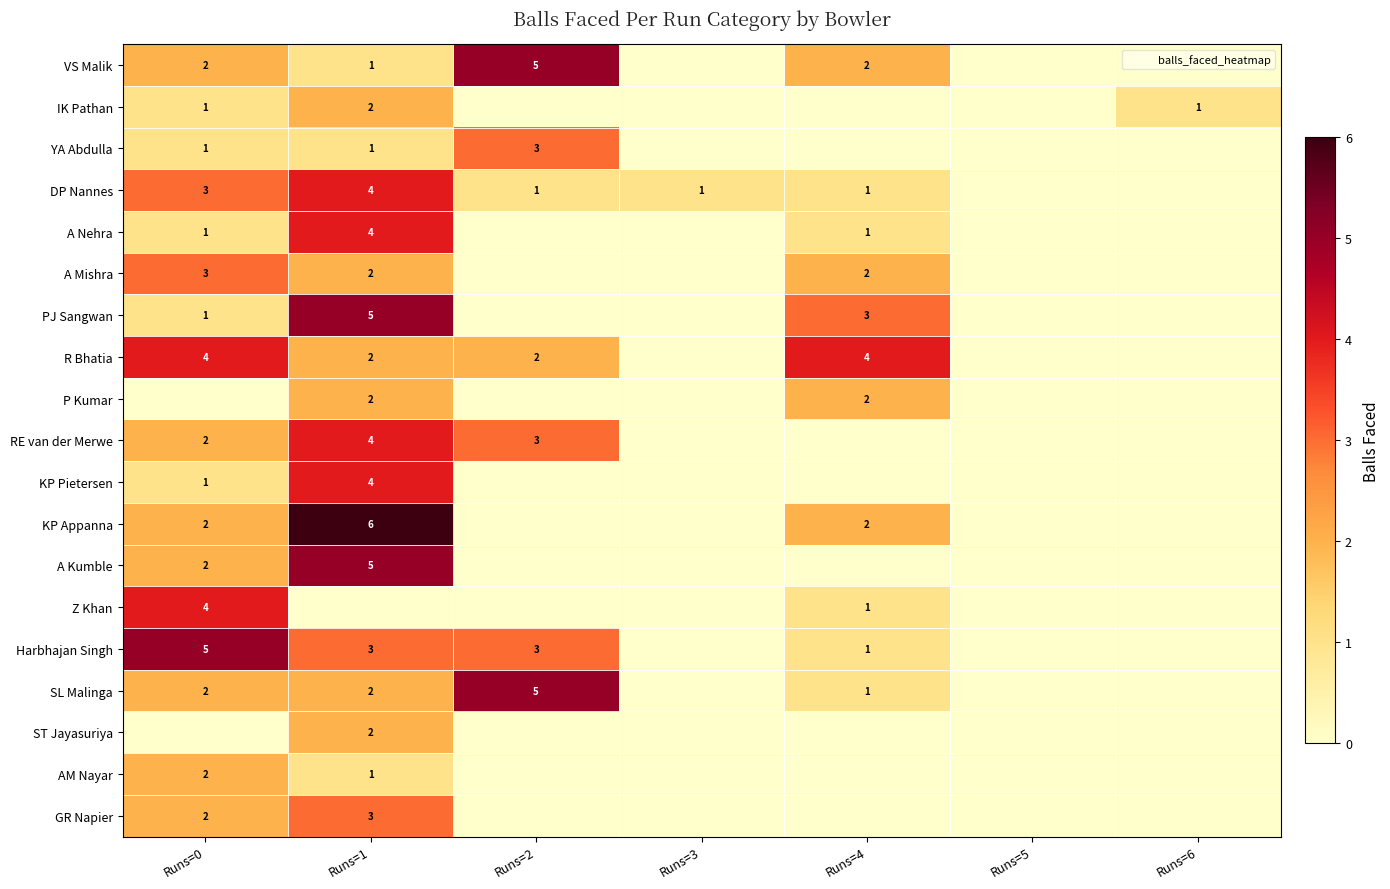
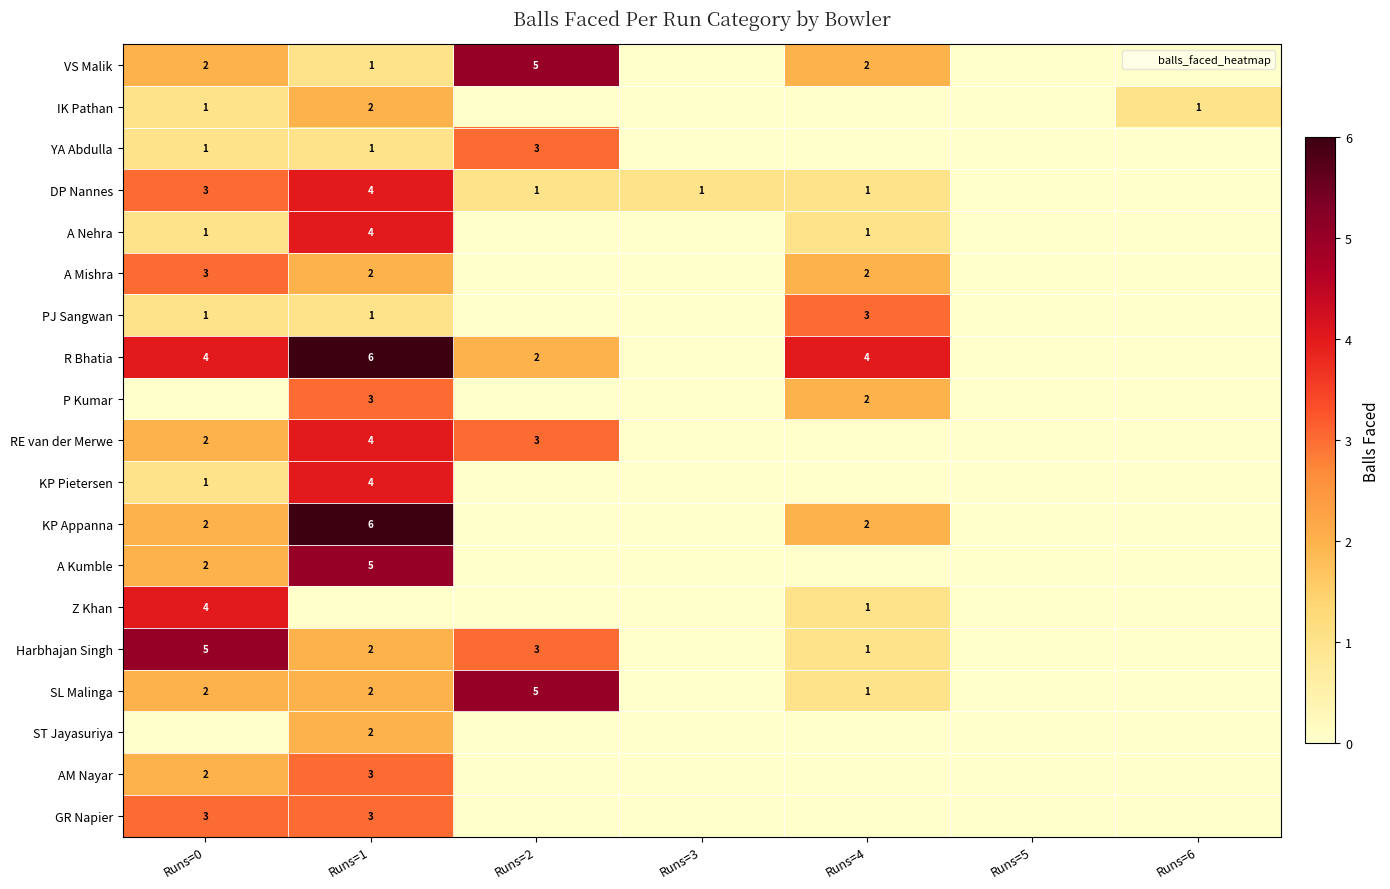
PJ Sangwan, Runs=1: 5 -> 1
R Bhatia, Runs=1: 2 -> 6
P Kumar, Runs=1: 2 -> 3
Harbhajan Singh, Runs=1: 3 -> 2
AM Nayar, Runs=1: 1 -> 3
GR Napier, Runs=0: 2 -> 3
